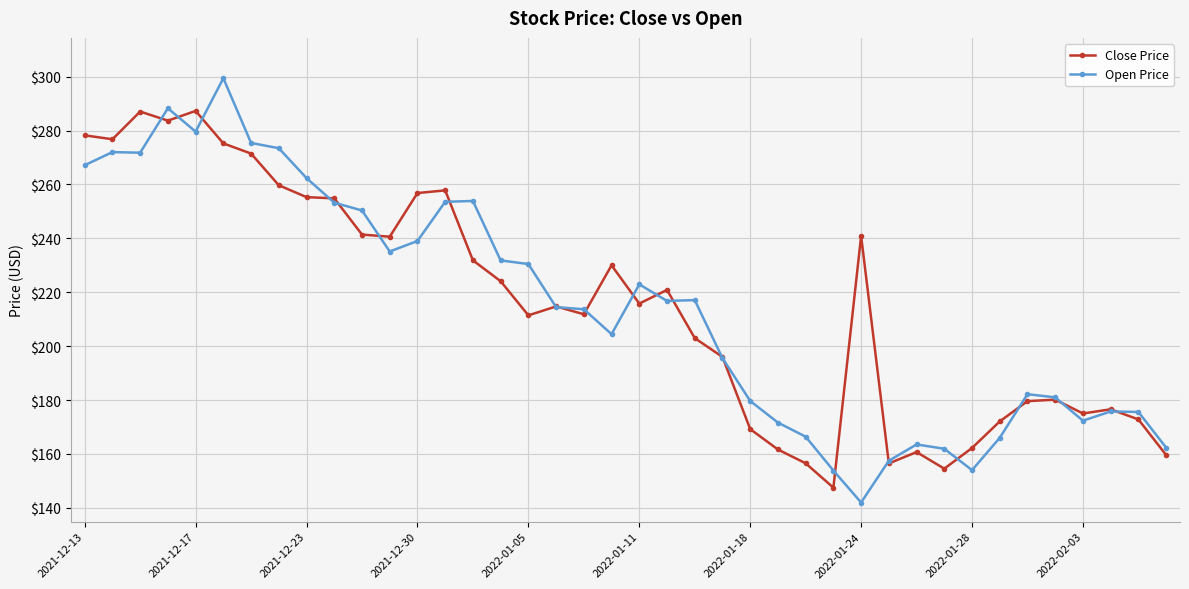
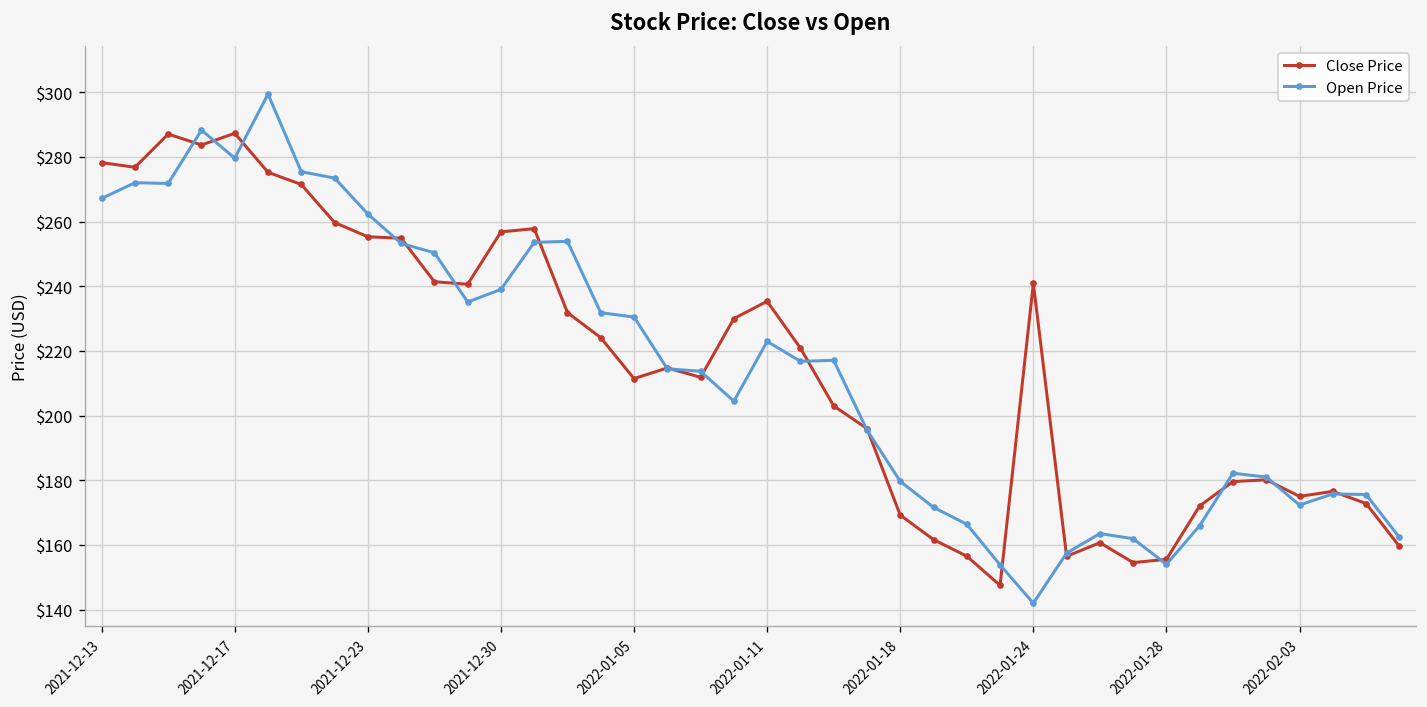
Close Price, 2022-01-11: $216 -> $235
Close Price, 2022-01-28: $162 -> $156
